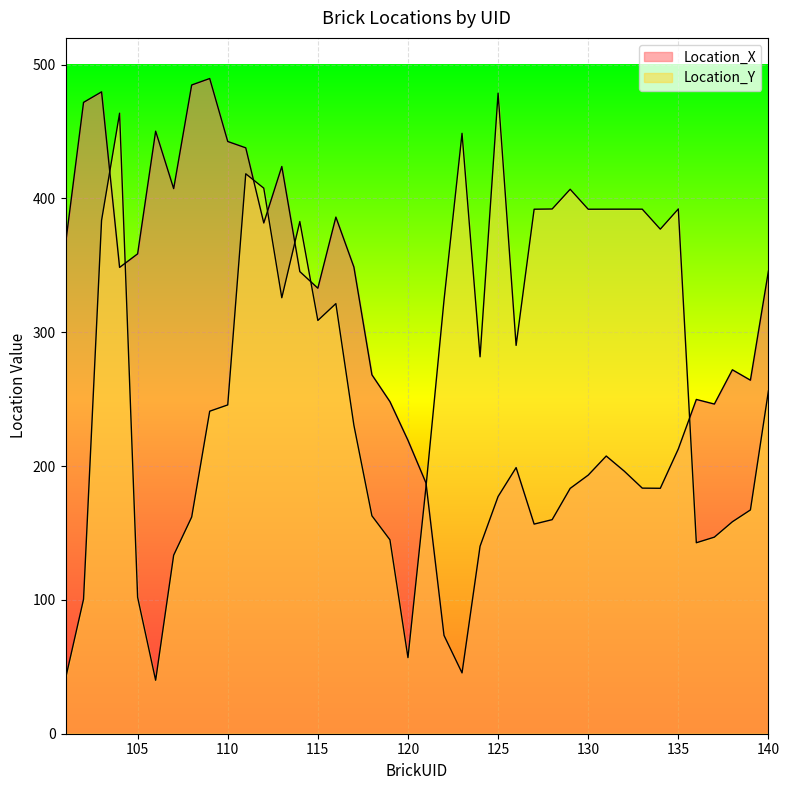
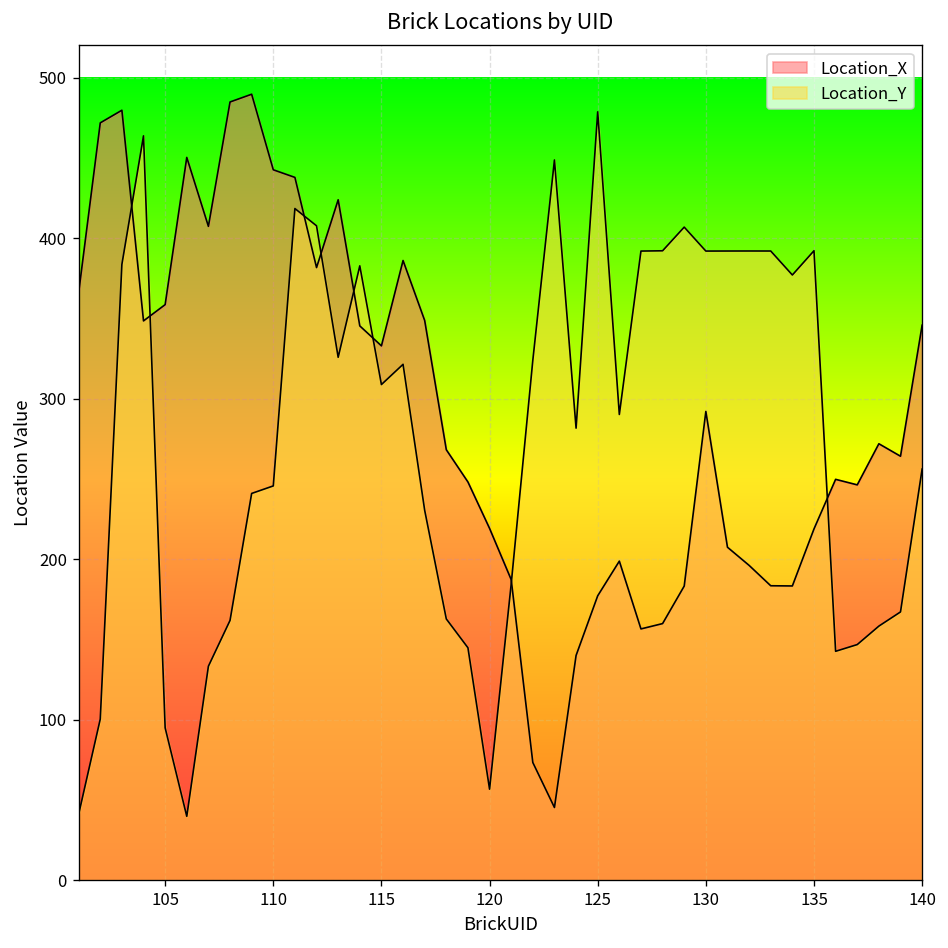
Location_Y, 105: 102 -> 95
Location_X, 130: 193 -> 292
Location_X, 135: 213 -> 219
